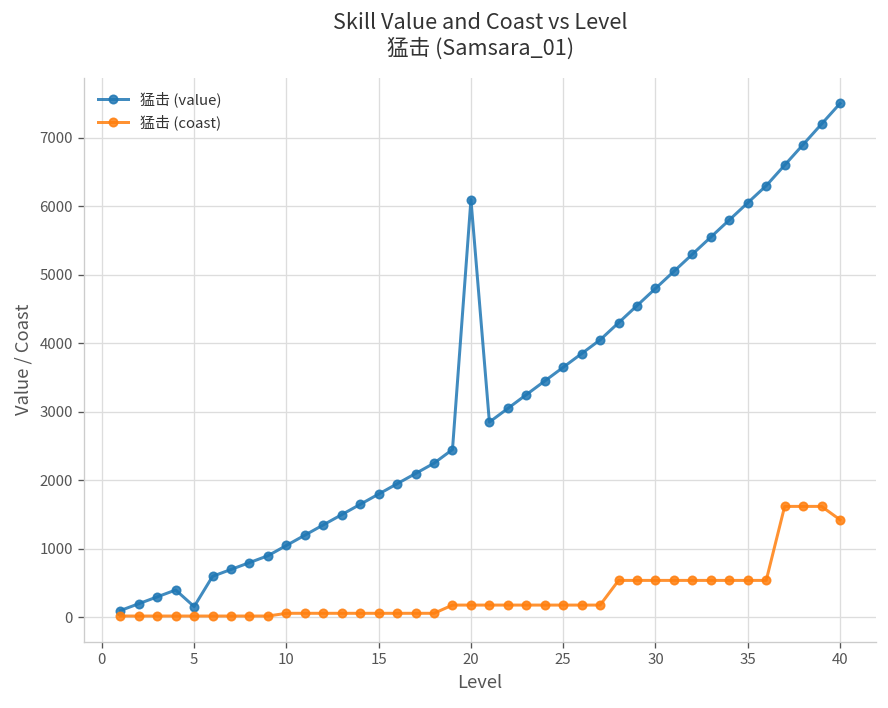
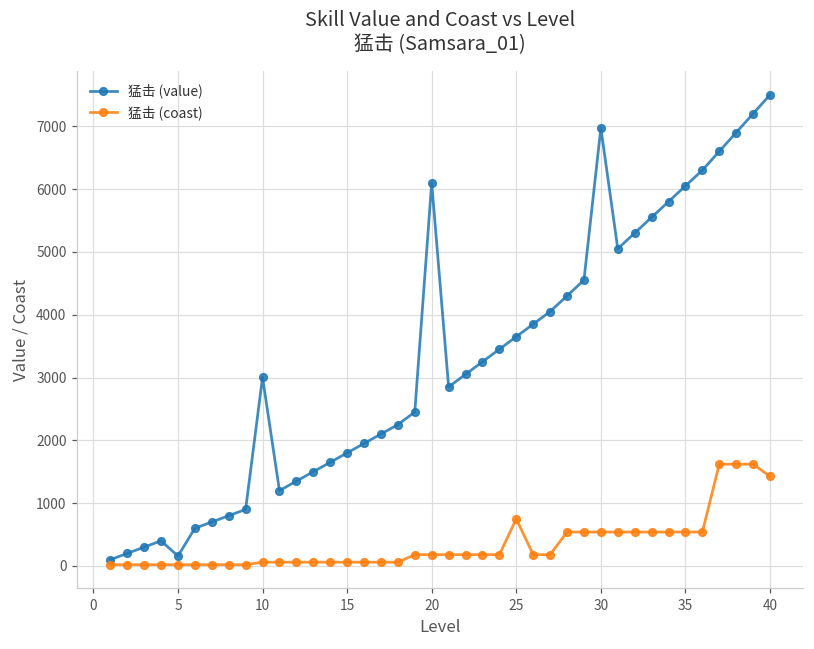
猛击 (value), 10: 1100 -> 3000
猛击 (coast), 25: 200 -> 700
猛击 (value), 30: 4800 -> 7000
